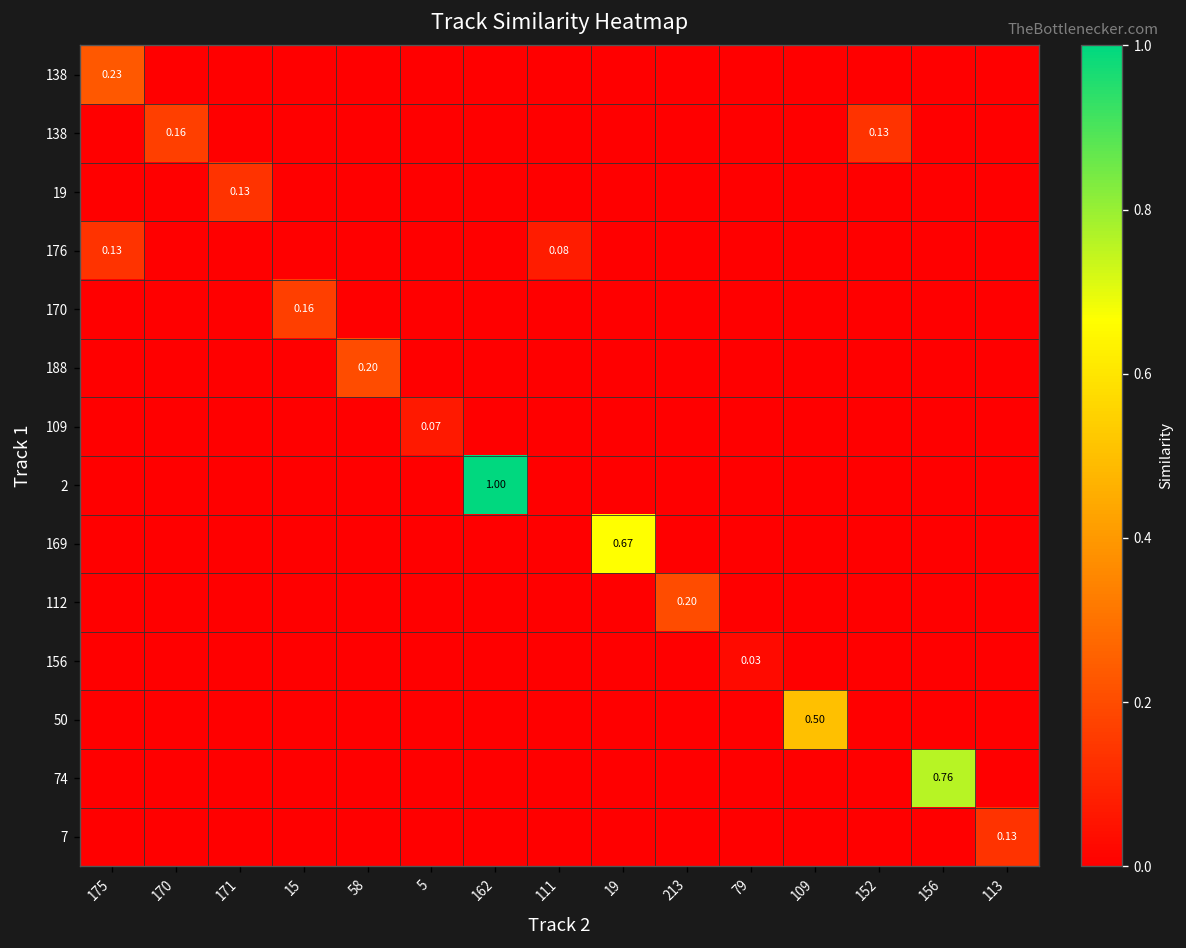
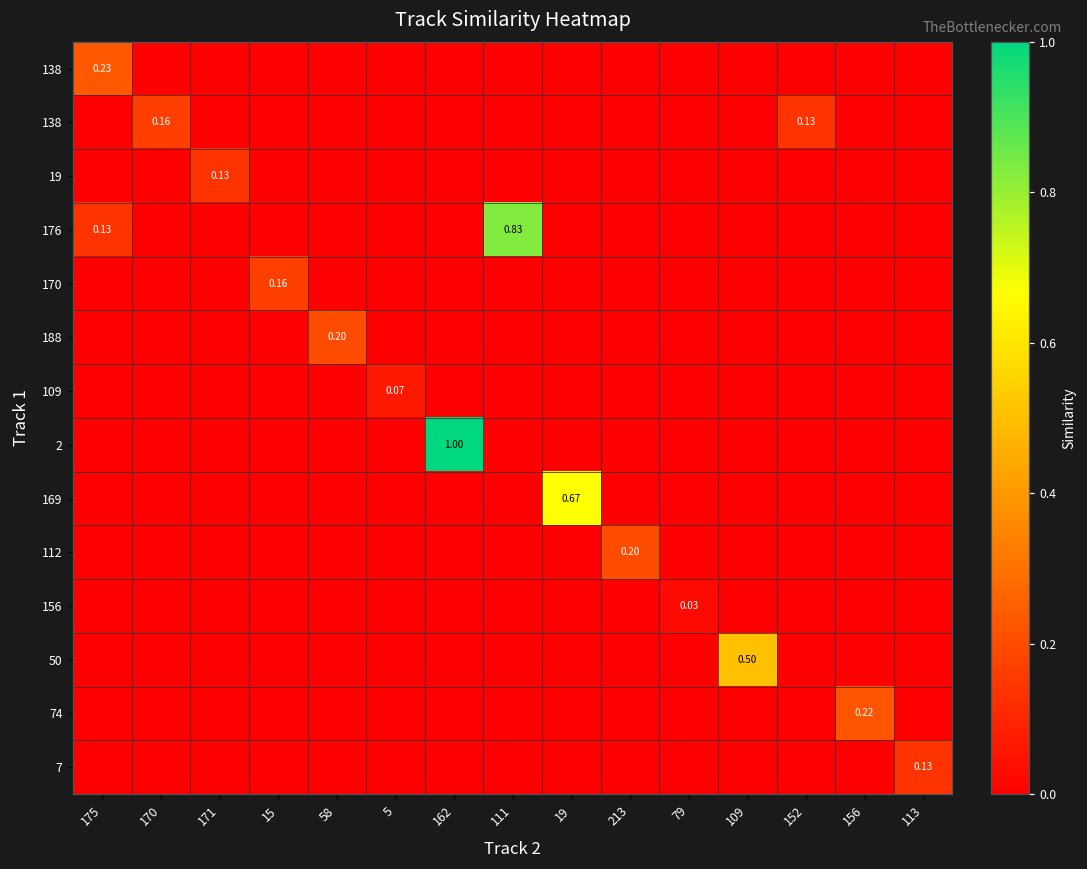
176, 111: 0.08 -> 0.83
74, 156: 0.76 -> 0.22
